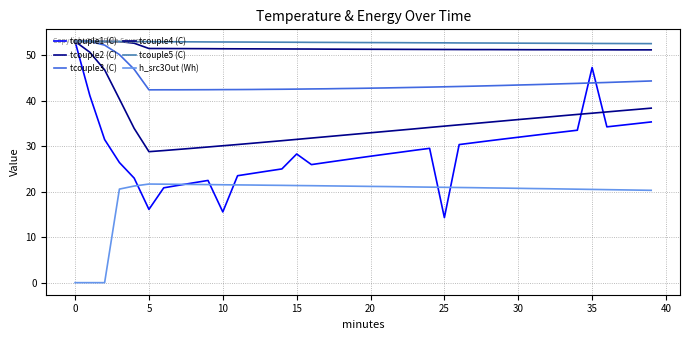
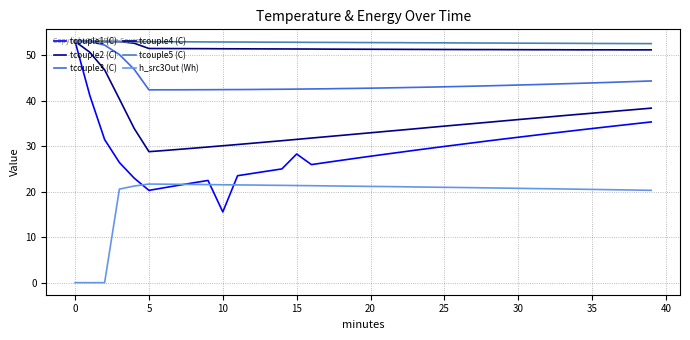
tcouple1 (C), 5: 16 -> 20
tcouple1 (C), 25: 14 -> 30
tcouple1 (C), 35: 47 -> 34
